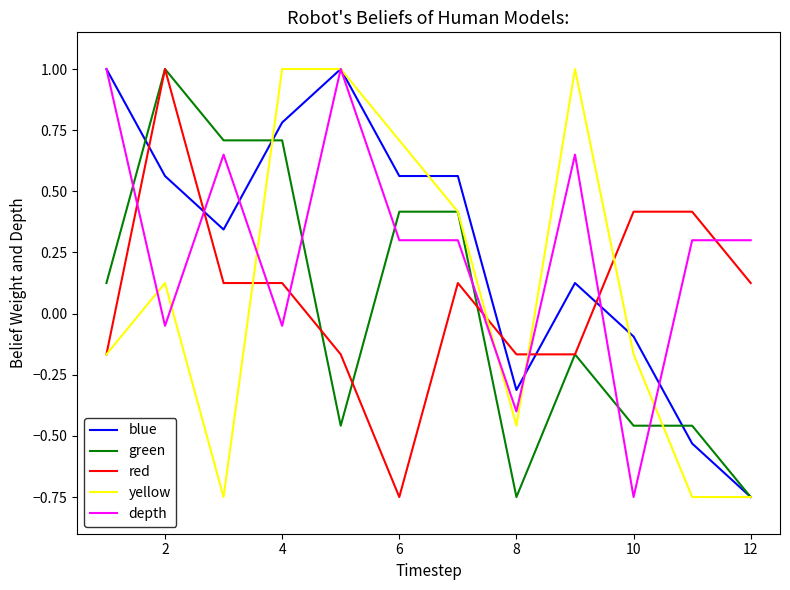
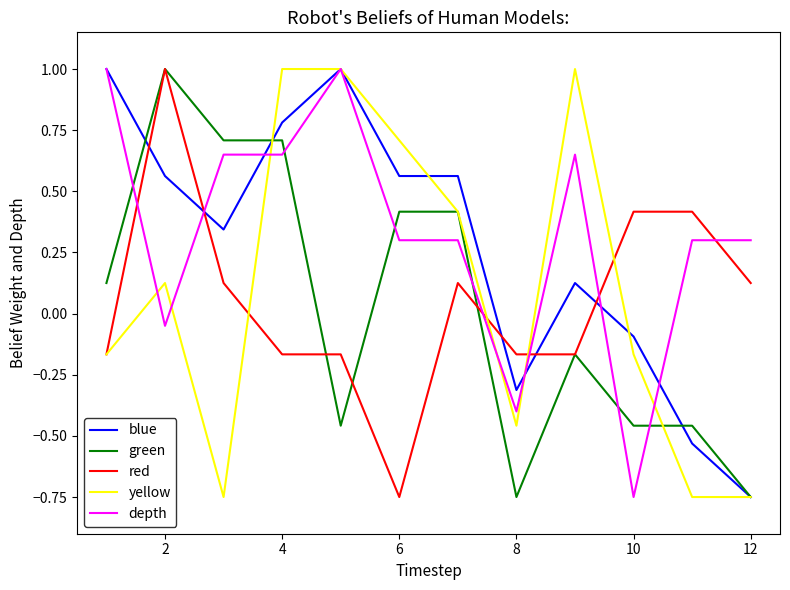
red, 4: 0.13 -> -0.17
depth, 4: -0.05 -> 0.65
